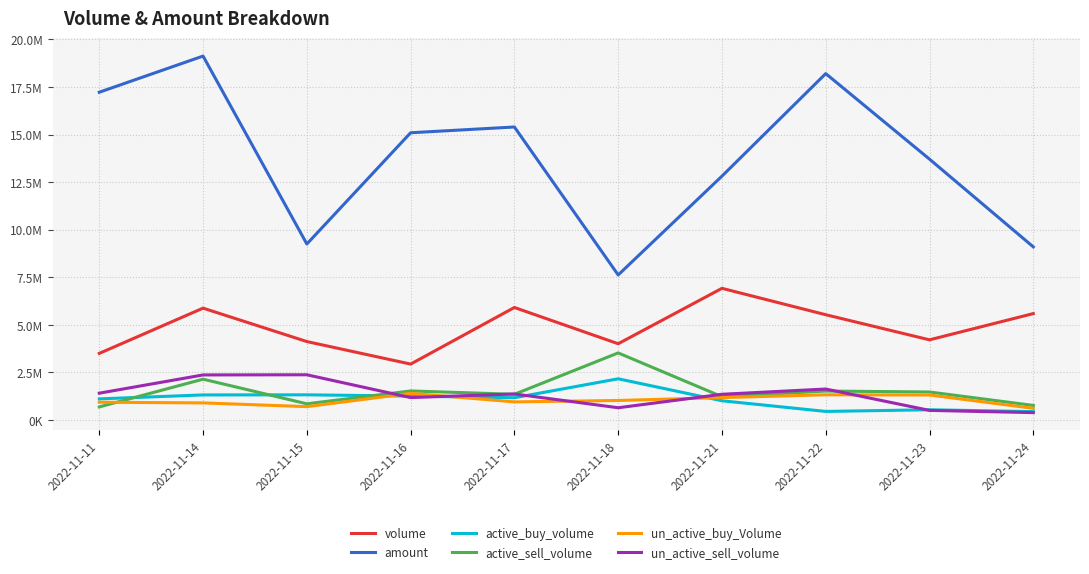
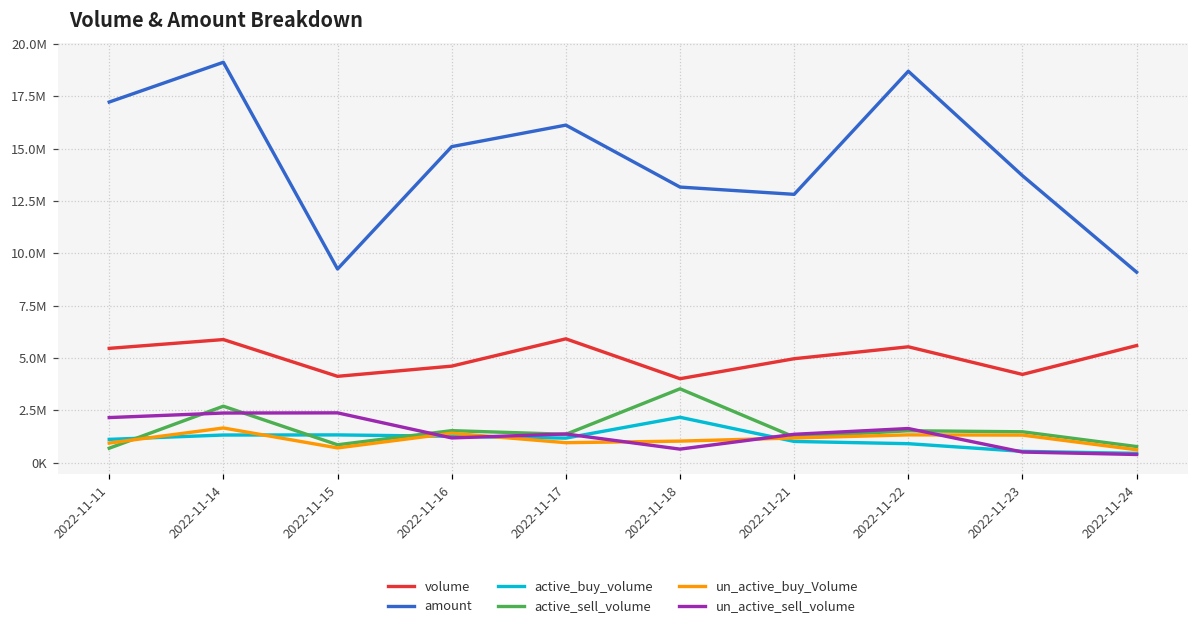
volume, 2022-11-11: 3500000 -> 5500000
un_active_sell_volume, 2022-11-11: 1400000 -> 2200000
active_sell_volume, 2022-11-14: 2100000 -> 2700000
un_active_buy_Volume, 2022-11-14: 900000 -> 1700000
volume, 2022-11-16: 2900000 -> 4600000
amount, 2022-11-17: 15400000 -> 16100000
amount, 2022-11-18: 7600000 -> 13200000
volume, 2022-11-21: 6900000 -> 5000000
amount, 2022-11-22: 18200000 -> 18700000
active_buy_volume, 2022-11-22: 500000 -> 900000
